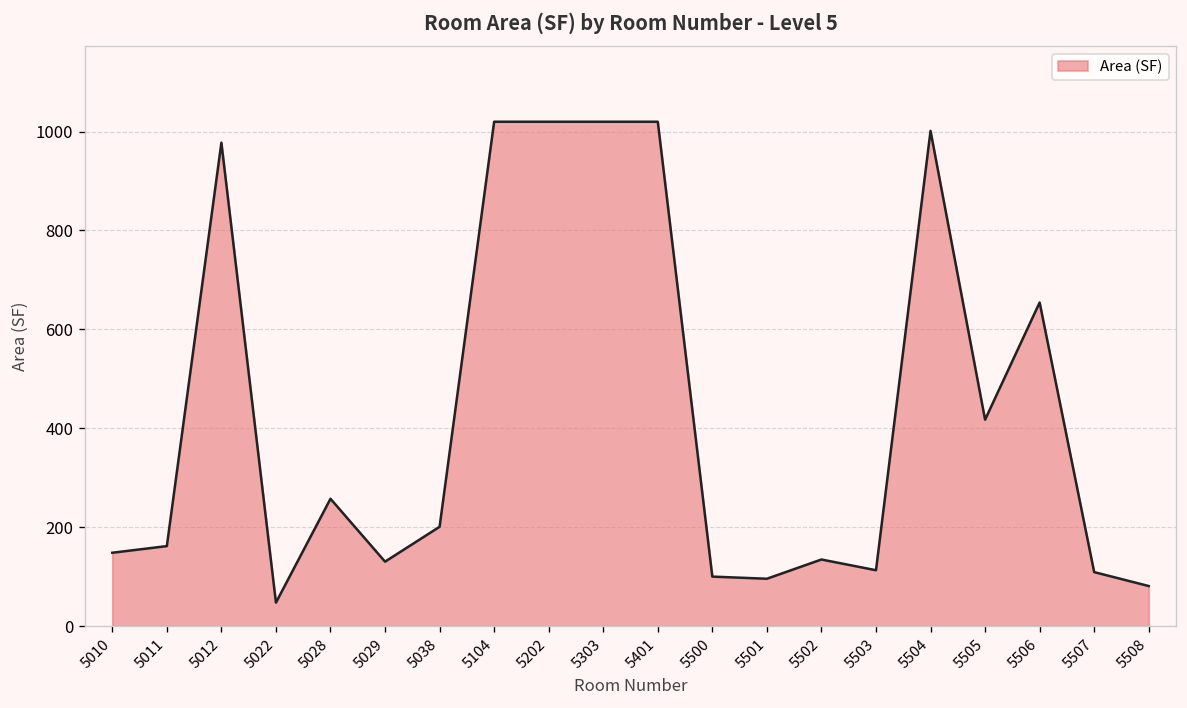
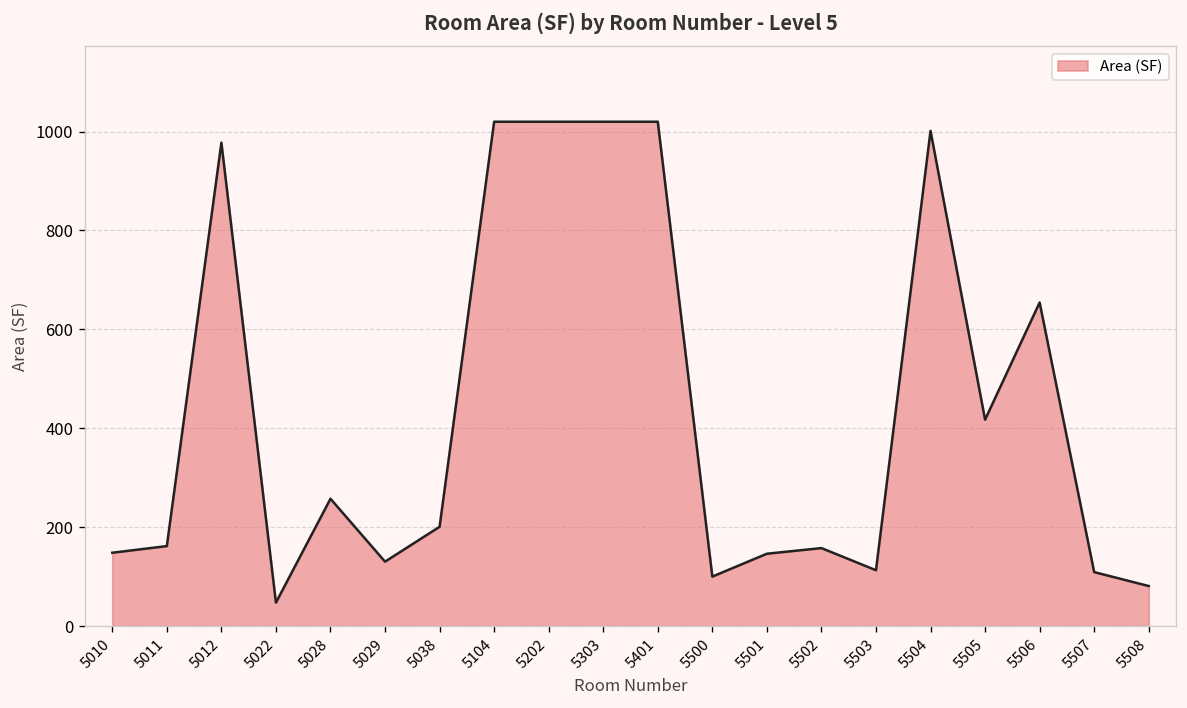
5501: 100 -> 150
5502: 130 -> 160
